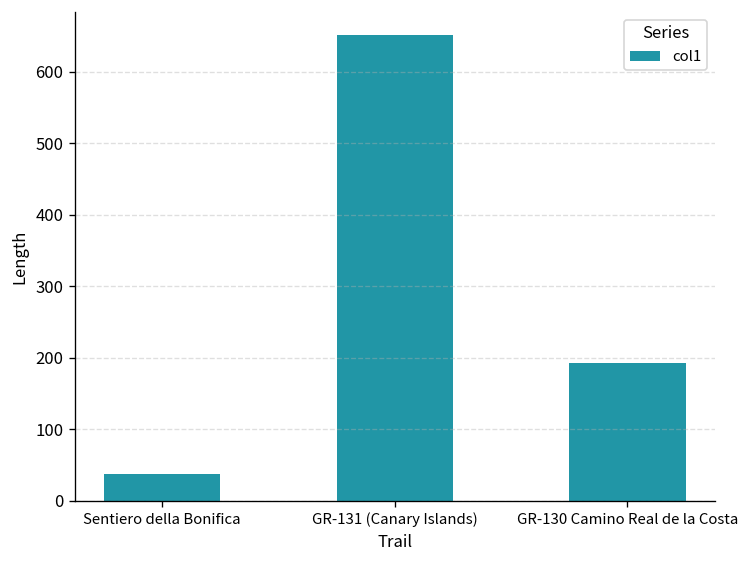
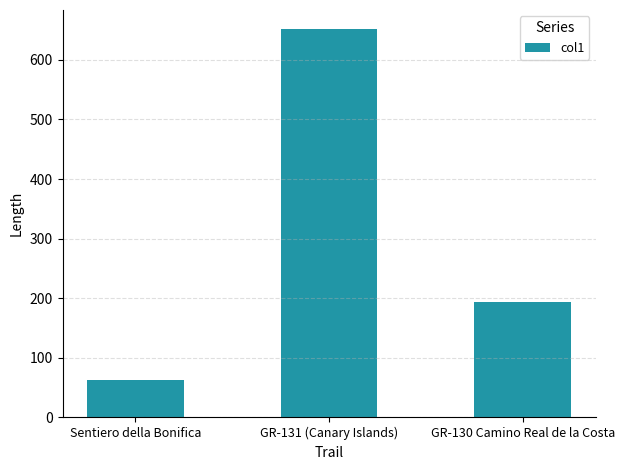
Sentiero della Bonifica: 40 -> 60
